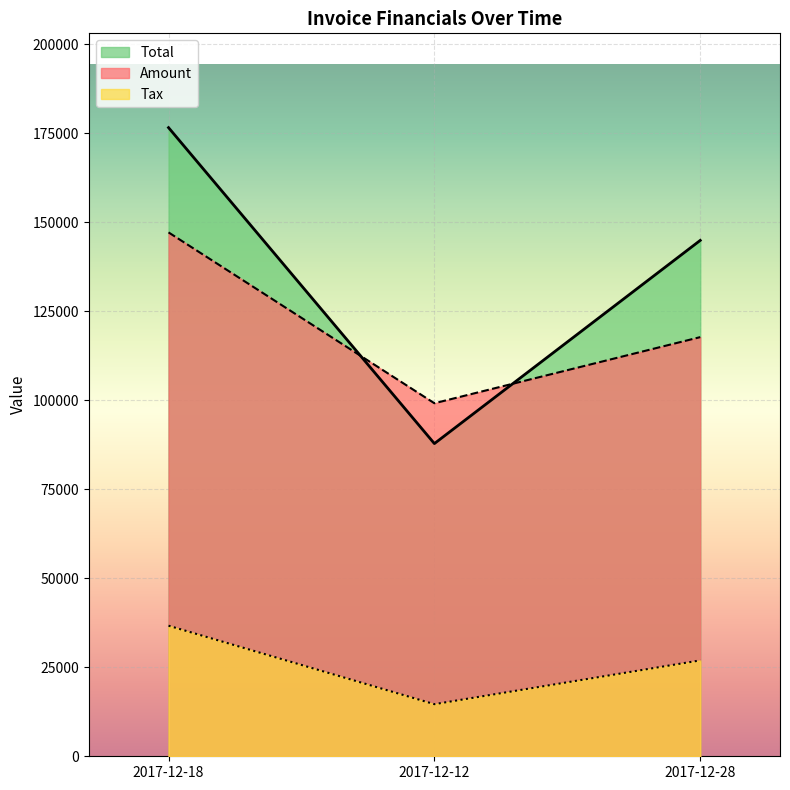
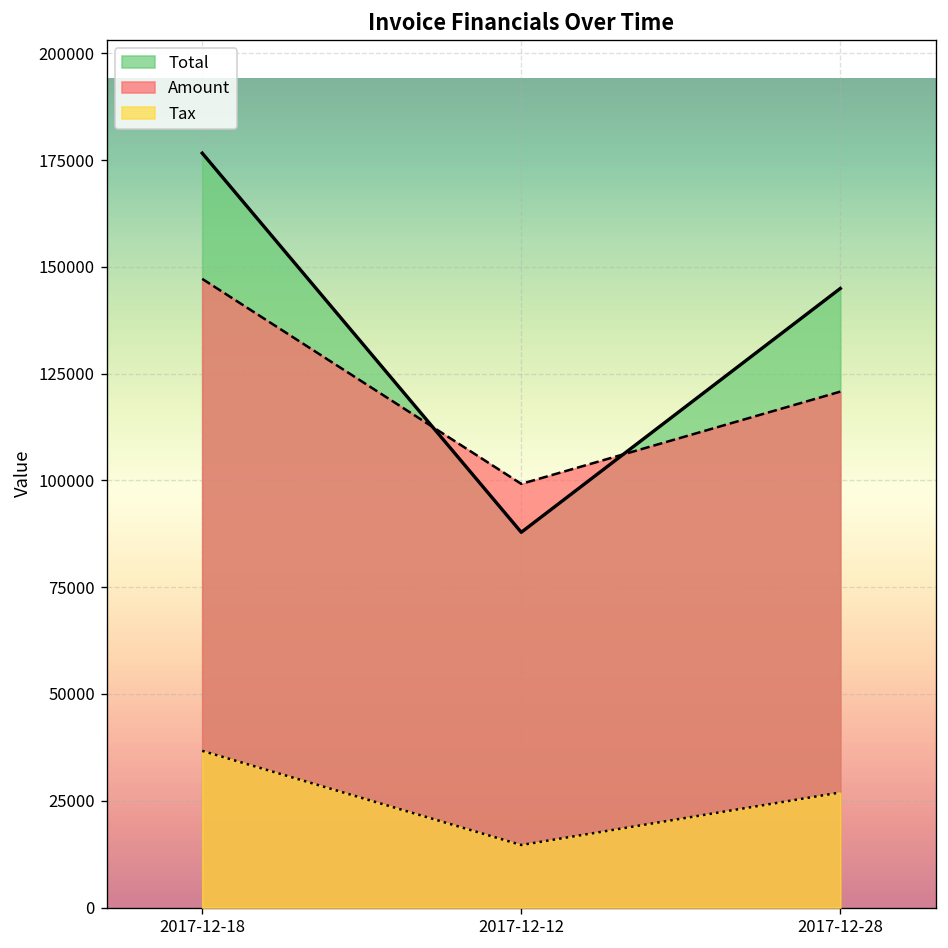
Amount, 2017-12-28: 118000 -> 121000
